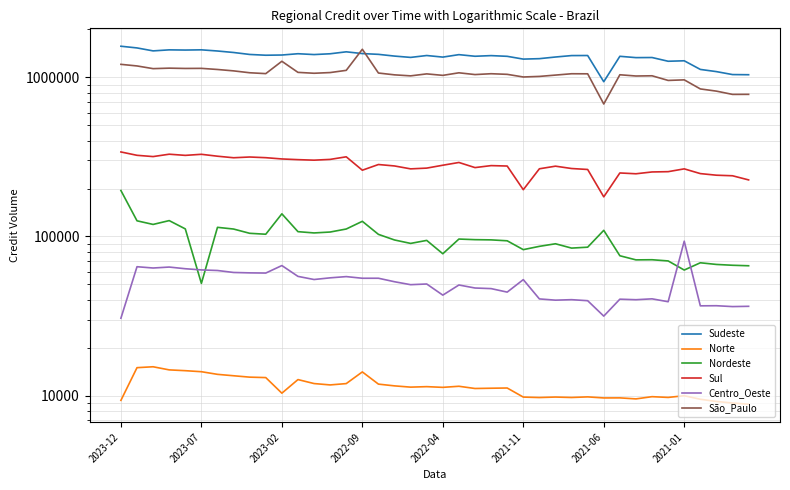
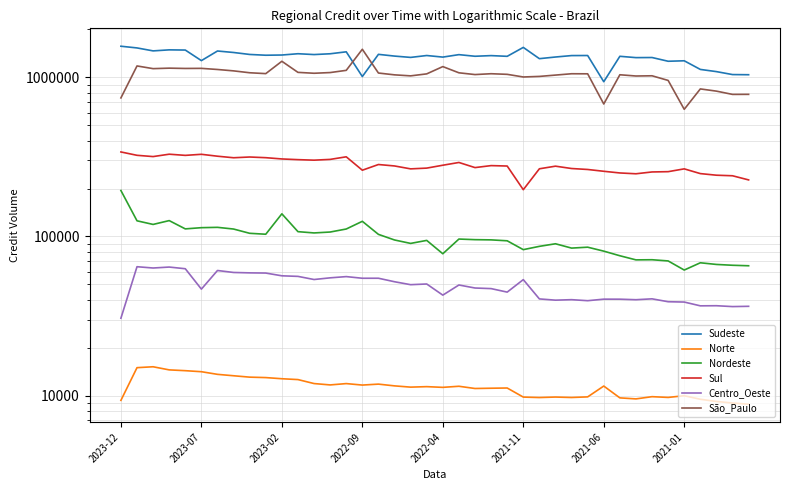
São_Paulo, 2023-12: 1200000 -> 700000
Sudeste, 2023-07: 1500000 -> 1300000
Nordeste, 2023-07: 51000 -> 110000
Centro_Oeste, 2023-07: 62000 -> 47000
Norte, 2023-02: 10000 -> 13000
Centro_Oeste, 2023-02: 66000 -> 57000
Sudeste, 2022-09: 1400000 -> 1000000
Norte, 2022-09: 14000 -> 12000
São_Paulo, 2022-04: 1000000 -> 1200000
Sudeste, 2021-11: 1300000 -> 1500000
Norte, 2021-06: 10000 -> 11000
Nordeste, 2021-06: 110000 -> 80000
Sul, 2021-06: 180000 -> 260000
Centro_Oeste, 2021-06: 32000 -> 40000
Centro_Oeste, 2021-01: 90000 -> 39000
São_Paulo, 2021-01: 1000000 -> 630000
